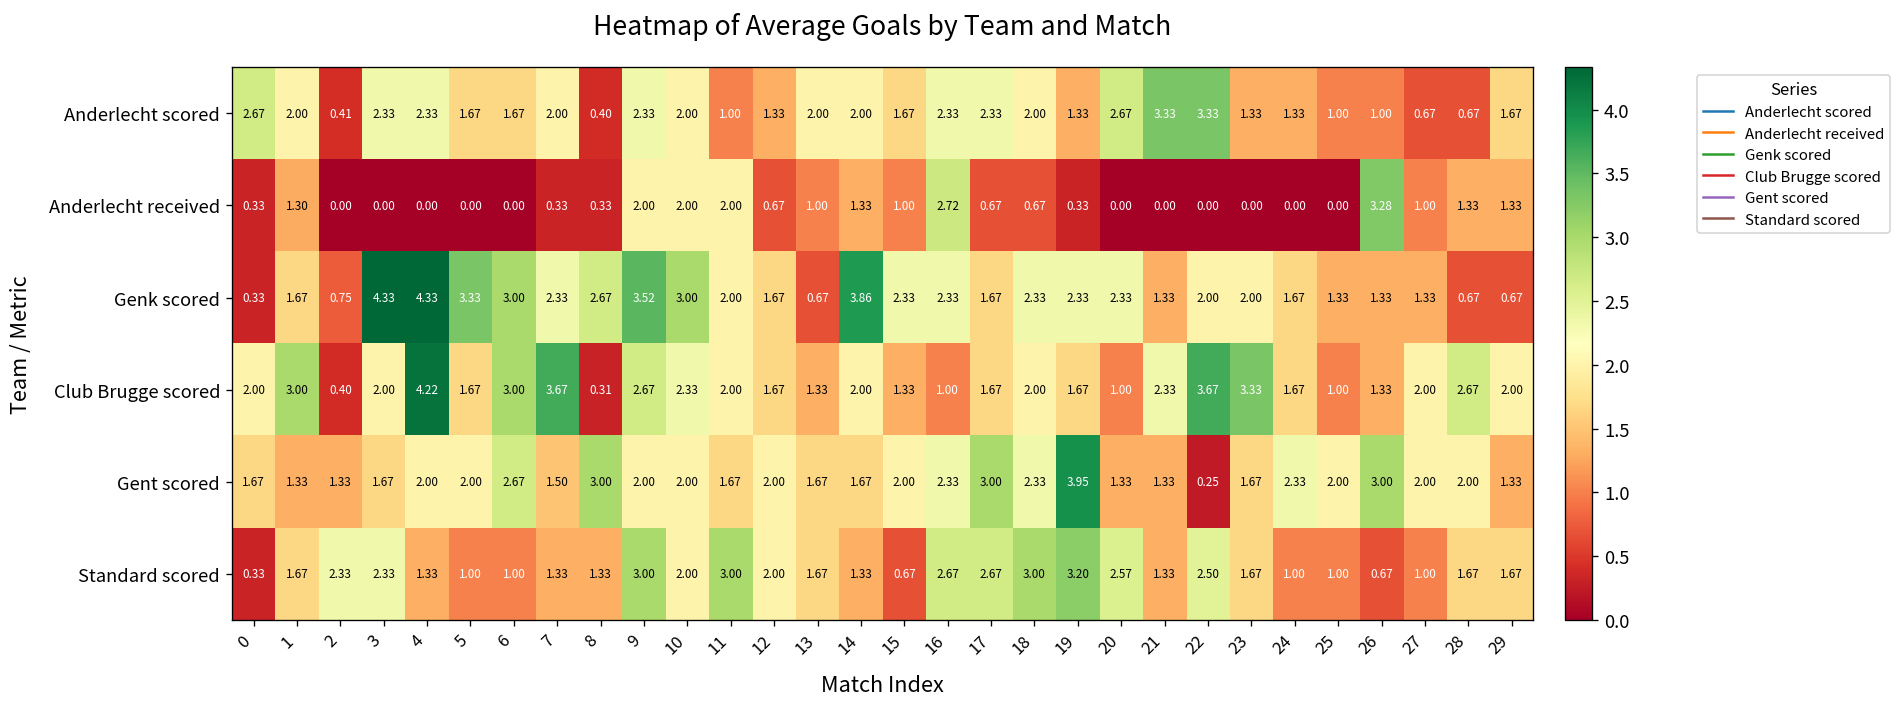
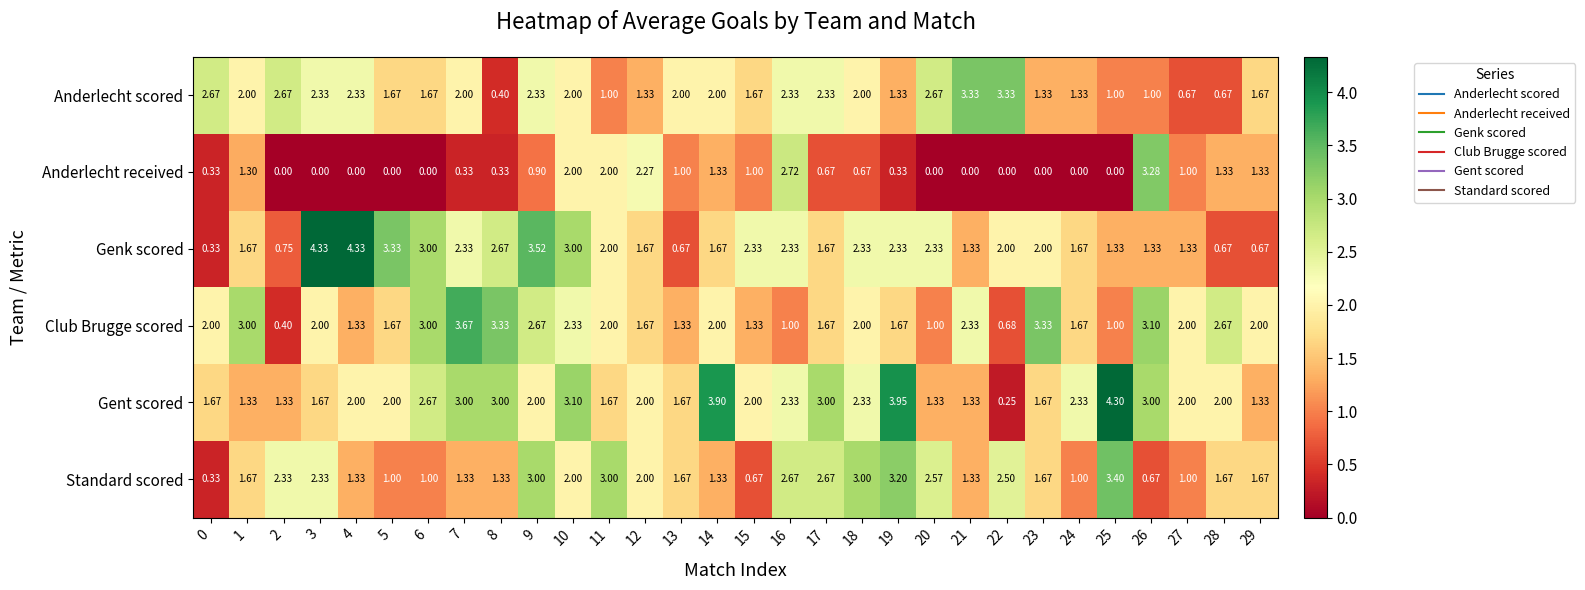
Anderlecht scored, 2: 0.41 -> 2.67
Anderlecht received, 9: 2.00 -> 0.90
Anderlecht received, 12: 0.67 -> 2.27
Genk scored, 14: 3.86 -> 1.67
Club Brugge scored, 4: 4.22 -> 1.33
Club Brugge scored, 8: 0.31 -> 3.33
Club Brugge scored, 22: 3.67 -> 0.68
Club Brugge scored, 26: 1.33 -> 3.10
Gent scored, 7: 1.50 -> 3.00
Gent scored, 10: 2.00 -> 3.10
Gent scored, 14: 1.67 -> 3.90
Gent scored, 25: 2.00 -> 4.30
Standard scored, 25: 1.00 -> 3.40
